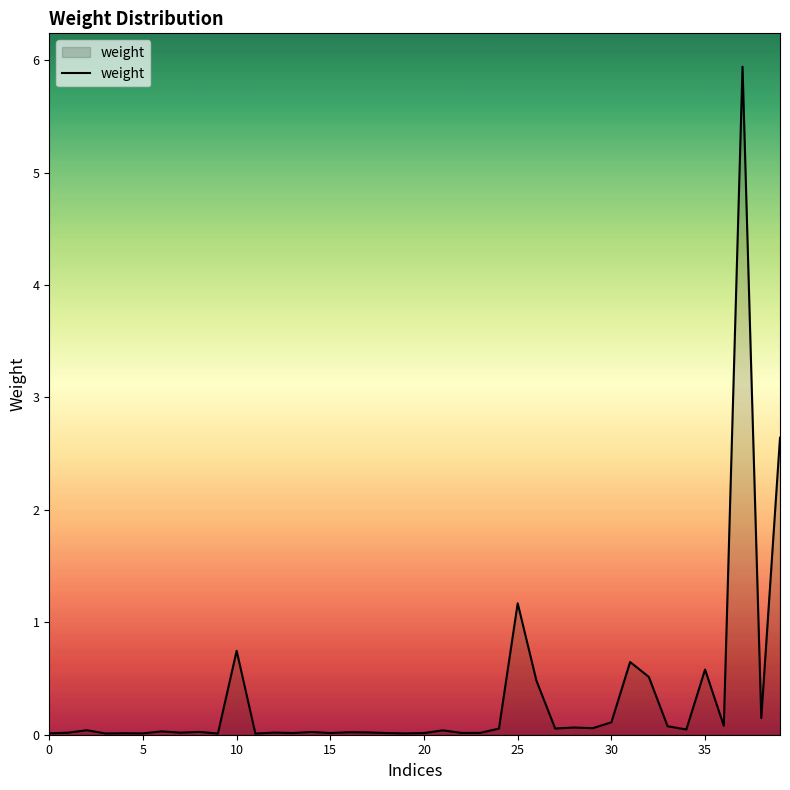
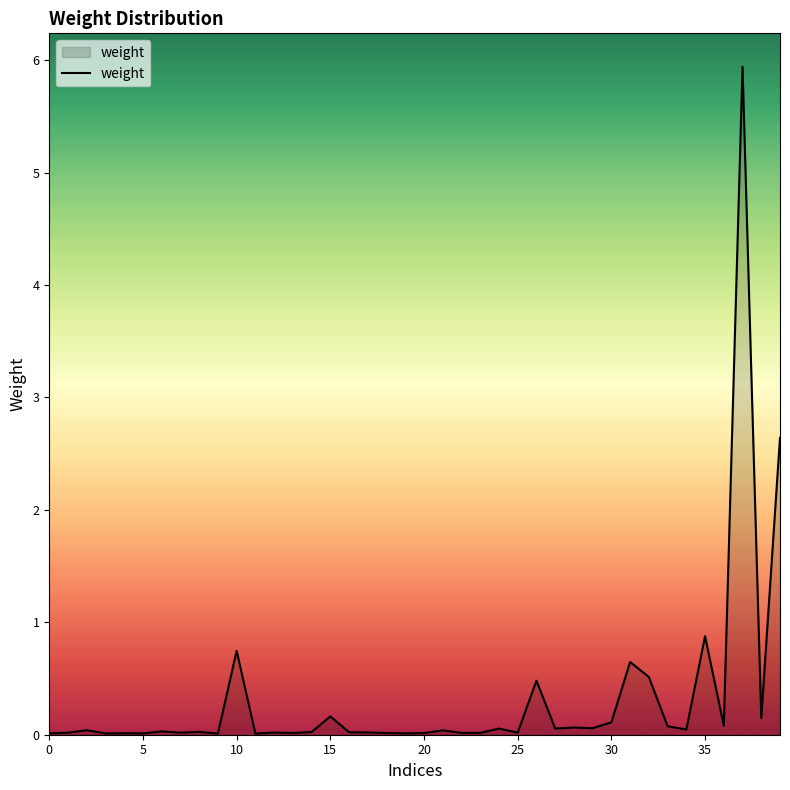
15: 0.02 -> 0.16
25: 1.17 -> 0.02
35: 0.58 -> 0.88
